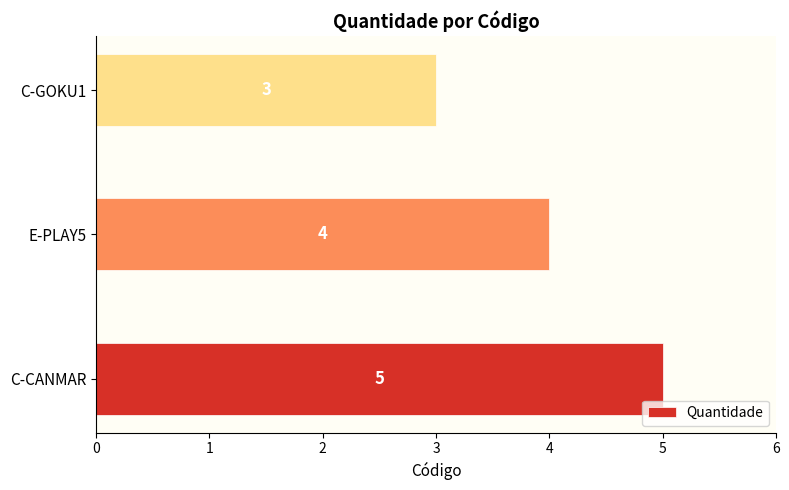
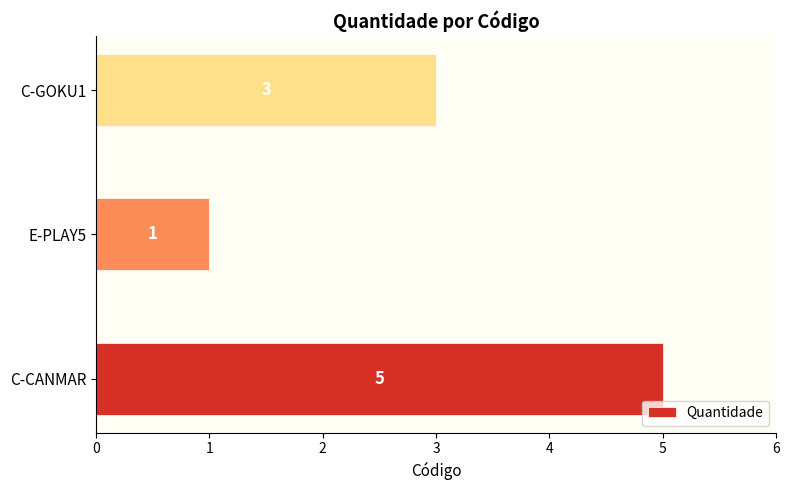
E-PLAY5: 4 -> 1
